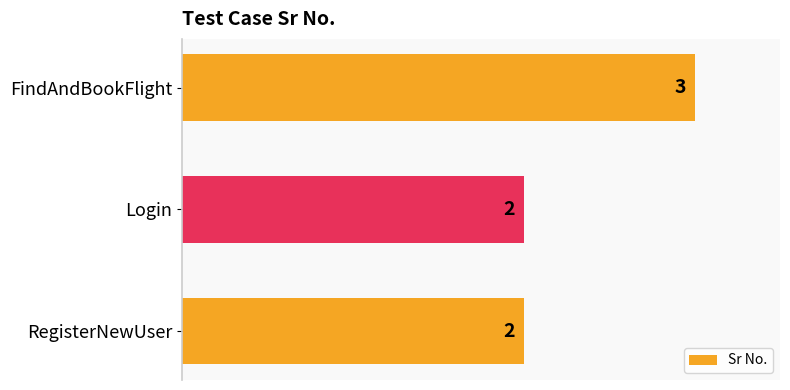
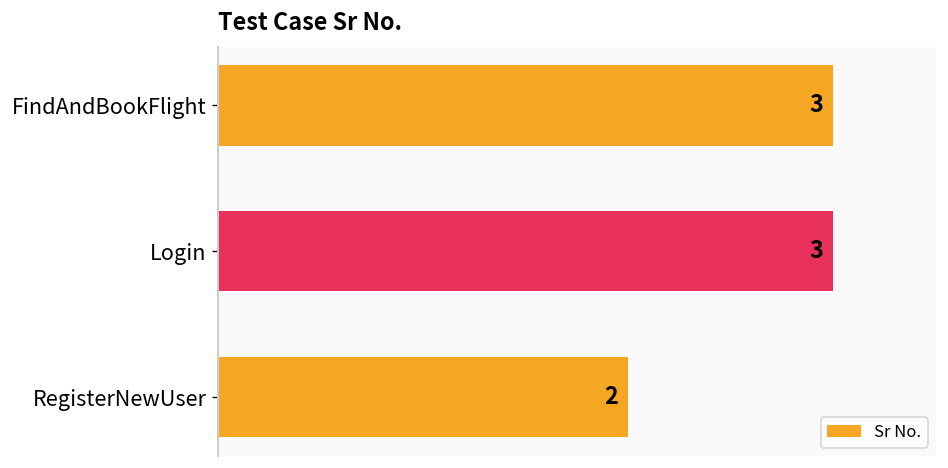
Login: 2 -> 3
